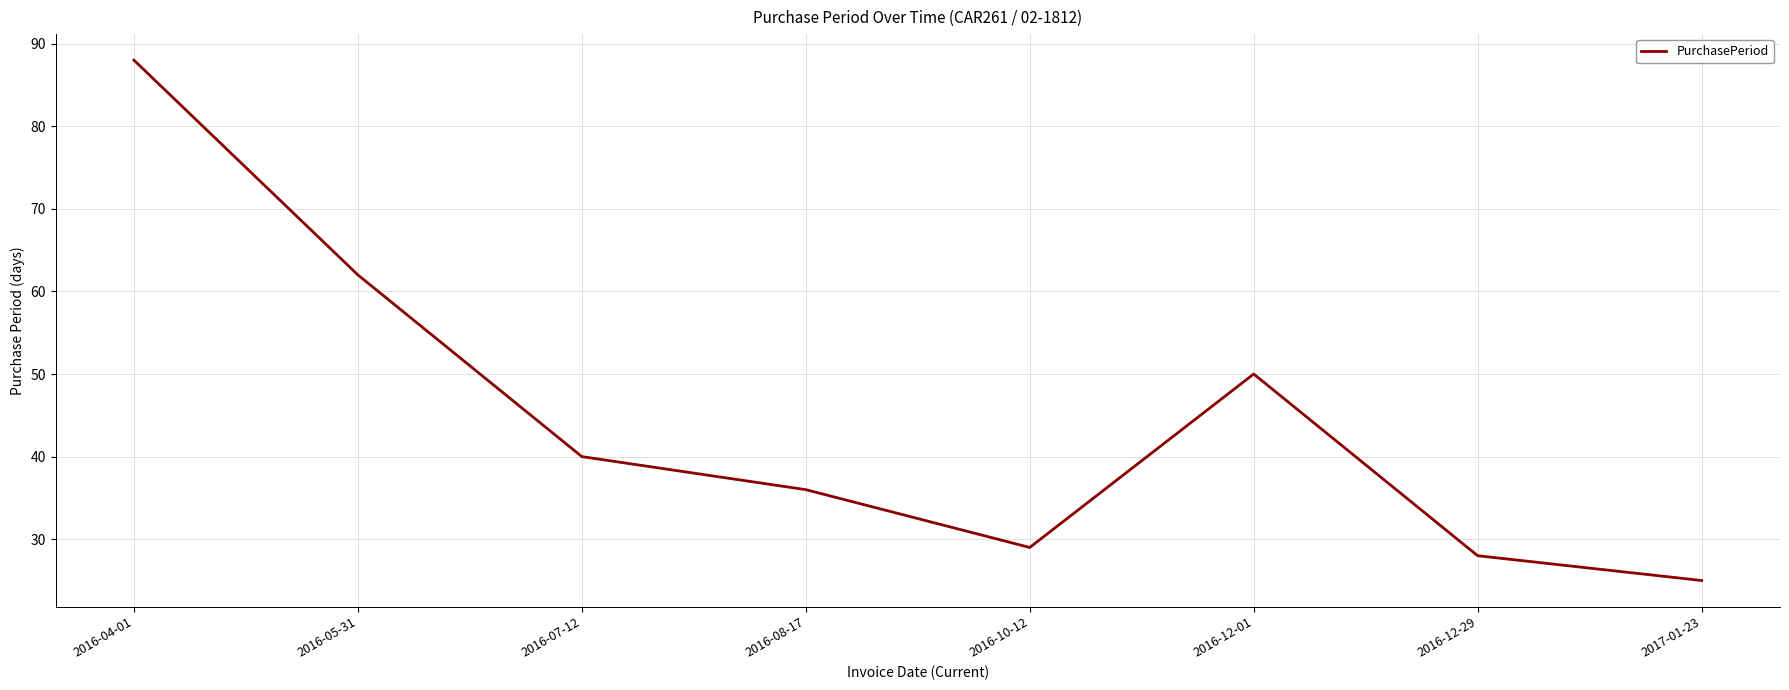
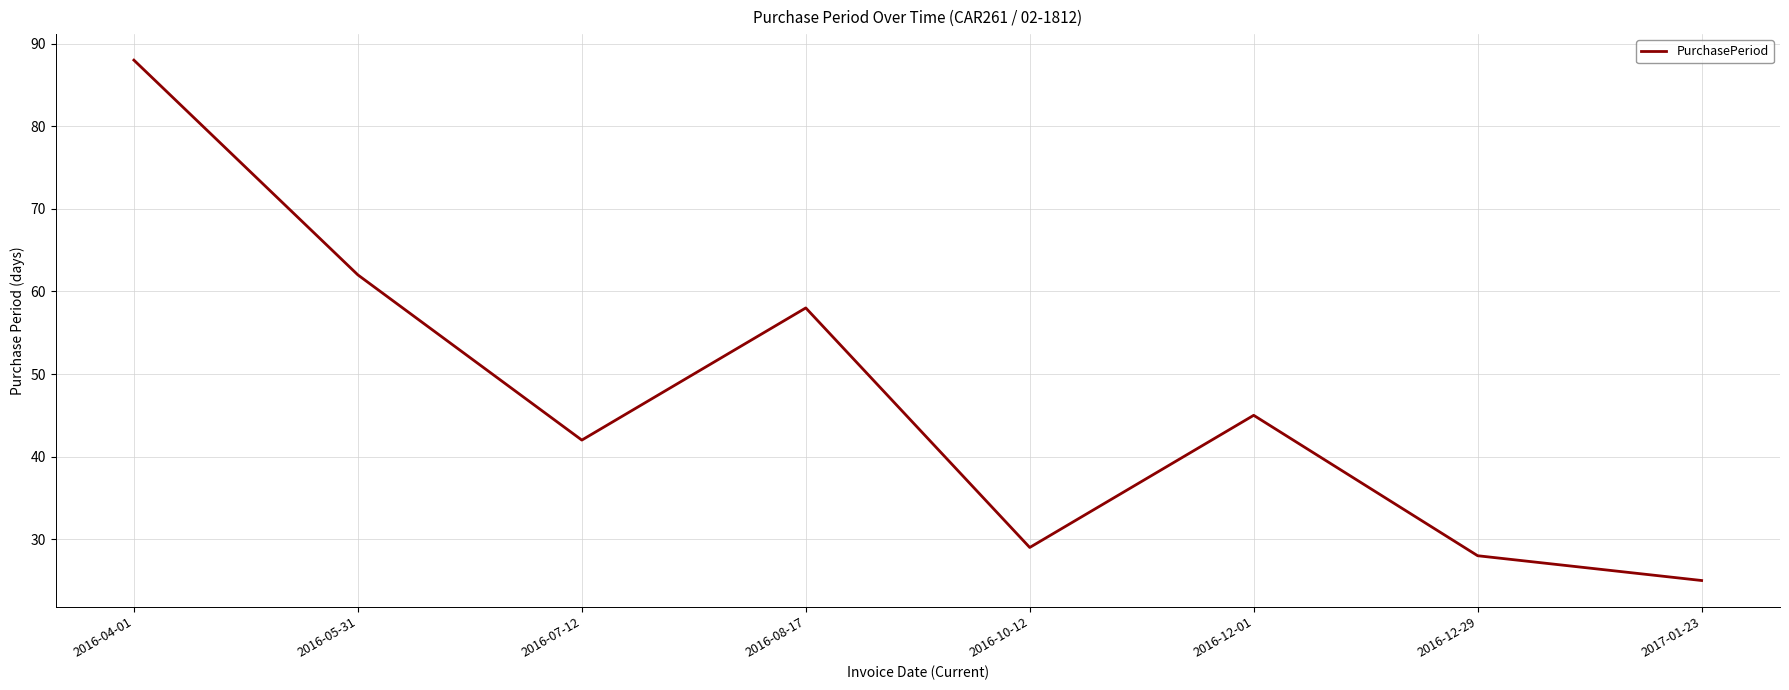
2016-07-12: 40 -> 42
2016-08-17: 36 -> 58
2016-12-01: 50 -> 45
